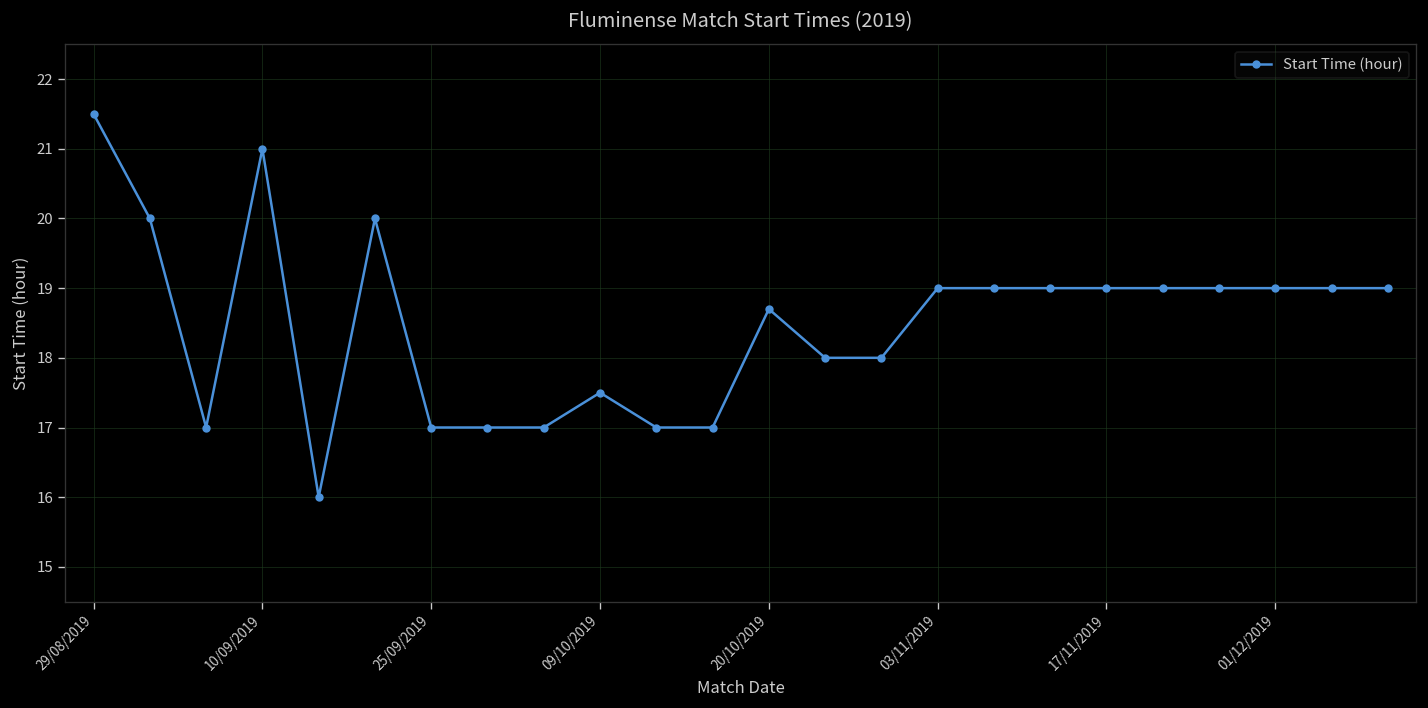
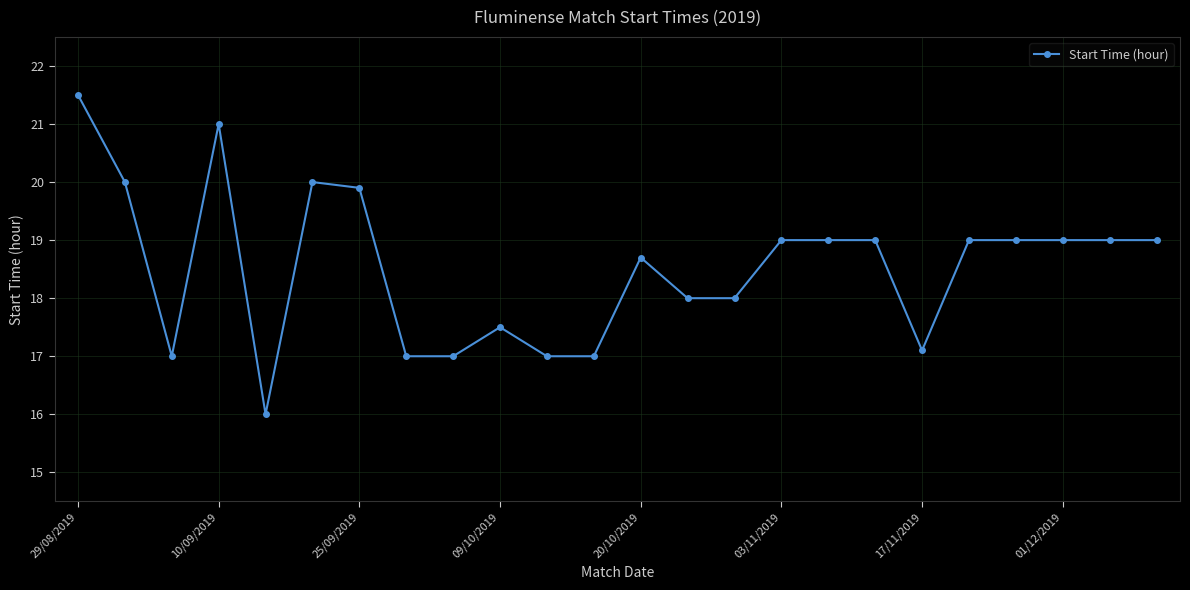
25/09/2019: 17.0 -> 19.9
17/11/2019: 19.0 -> 17.1
